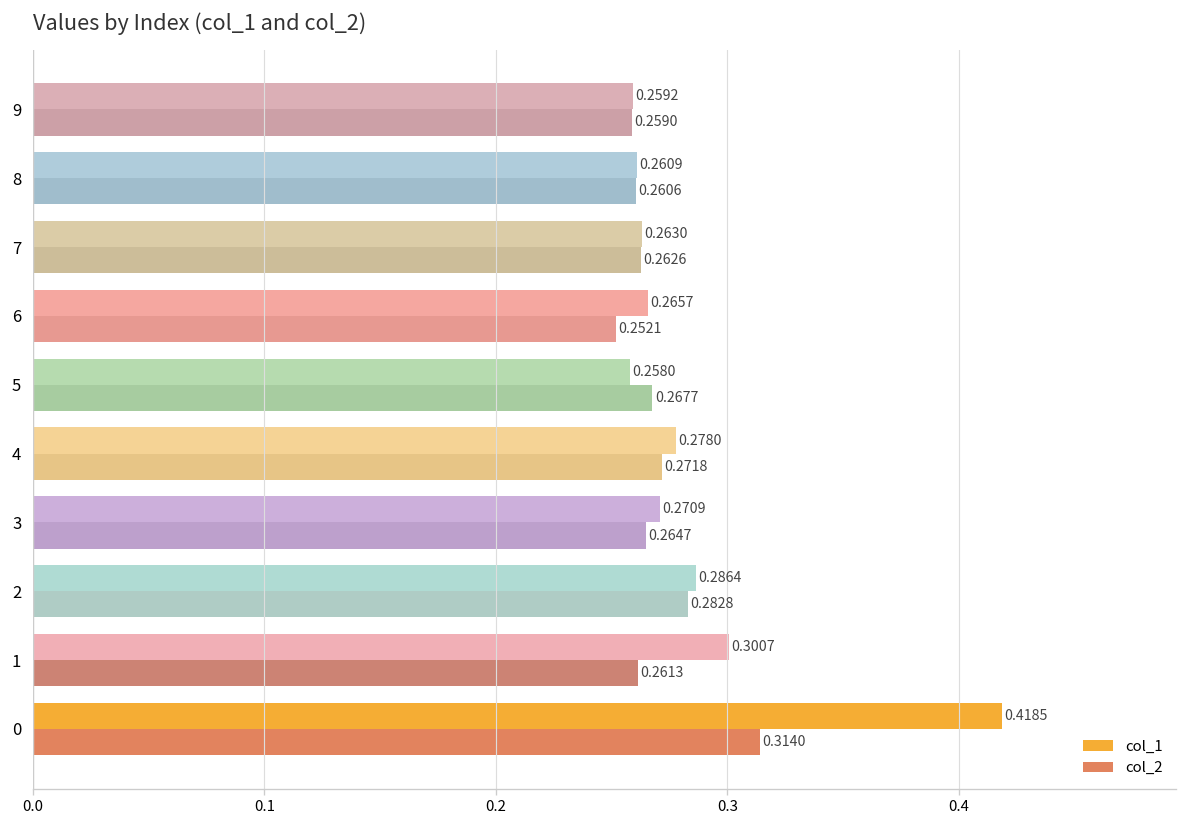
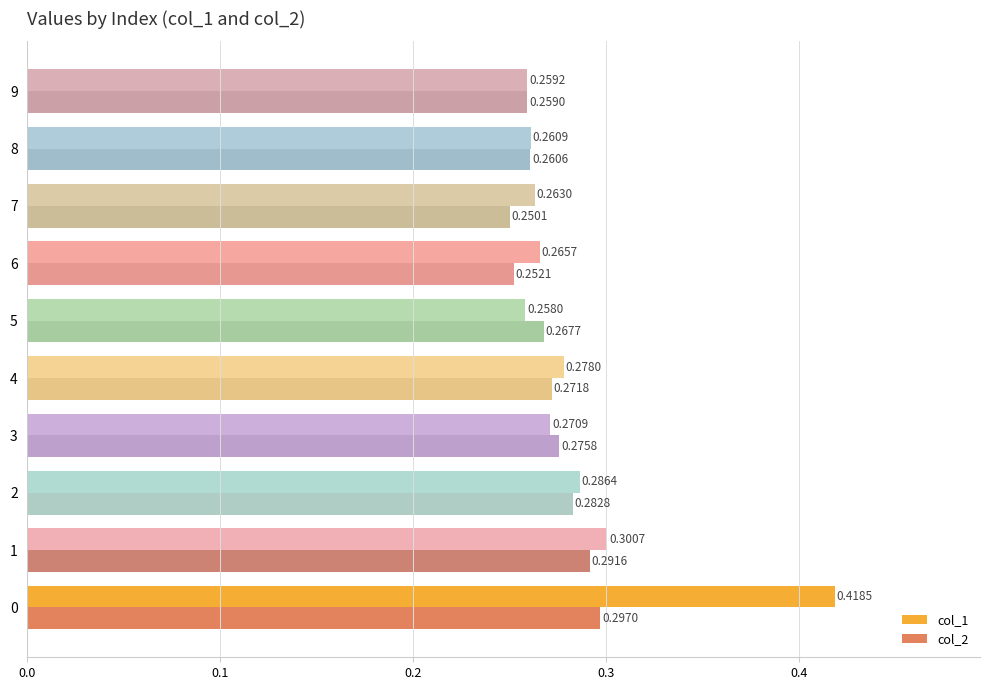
col_2, 7: 0.2626 -> 0.2501
col_2, 3: 0.2647 -> 0.2758
col_2, 1: 0.2613 -> 0.2916
col_2, 0: 0.3140 -> 0.2970
